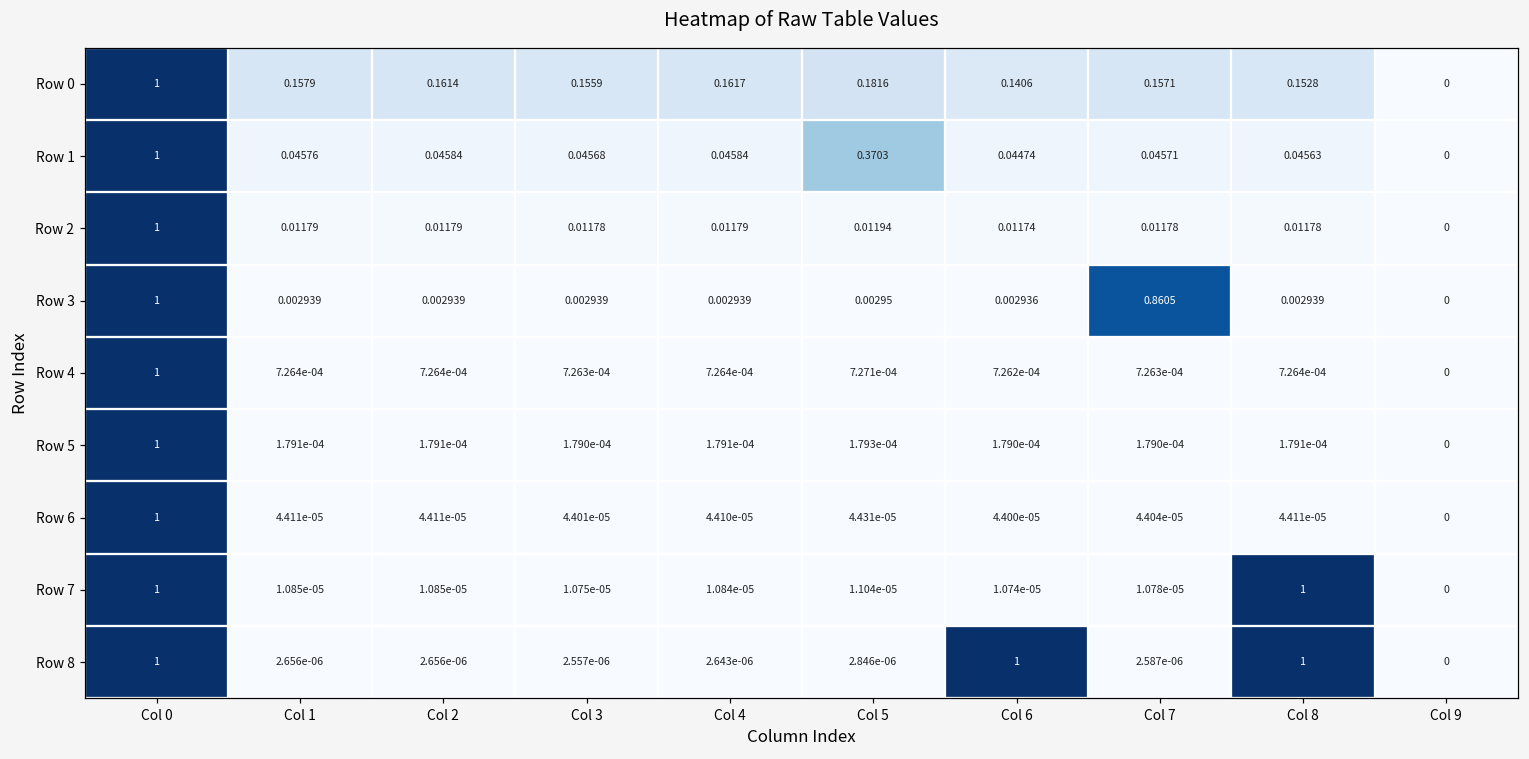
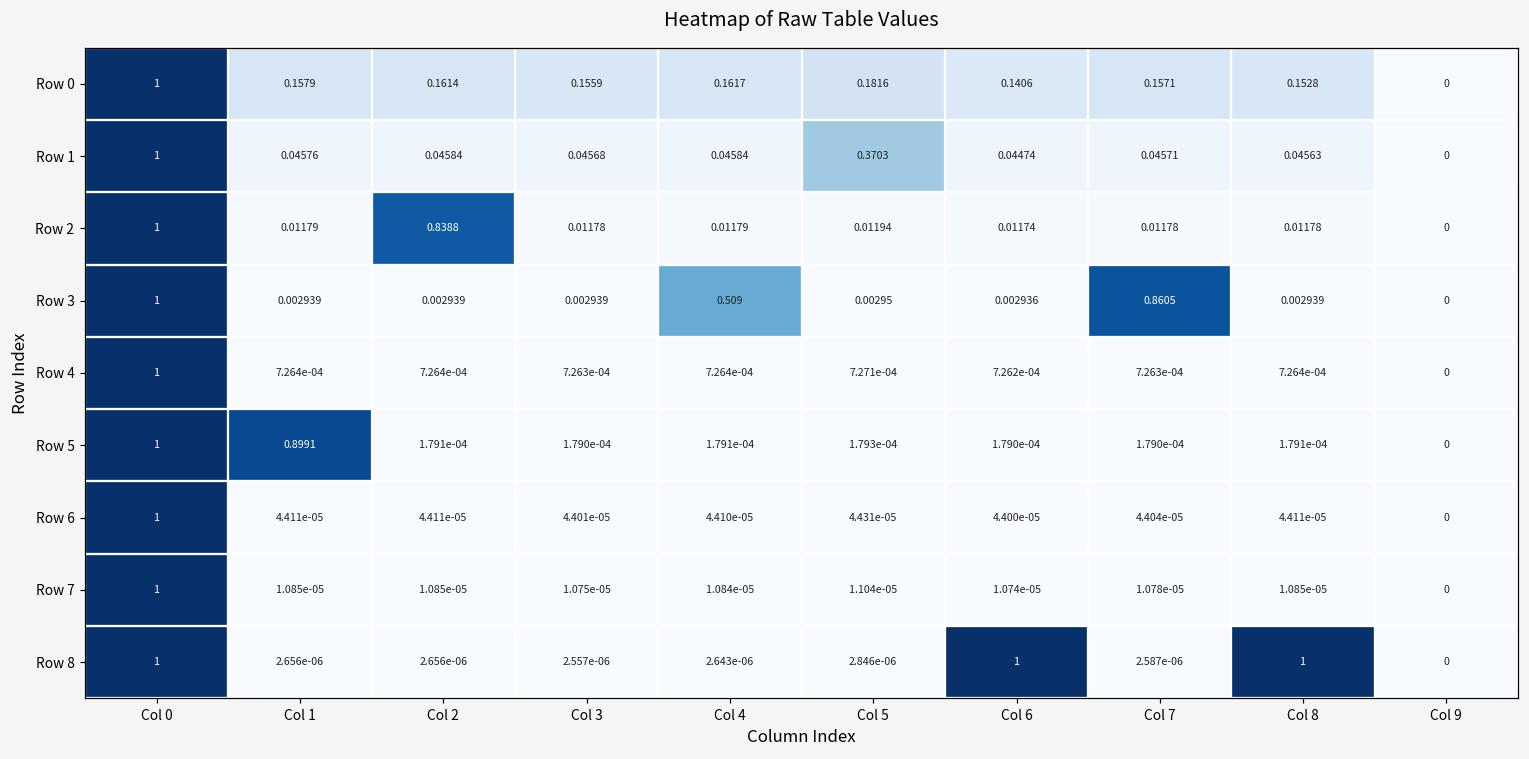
Row 2, Col 2: 0.01179 -> 0.8388
Row 3, Col 4: 0.002939 -> 0.509
Row 5, Col 1: 1.791e-04 -> 0.8991
Row 7, Col 8: 1 -> 1.085e-05
